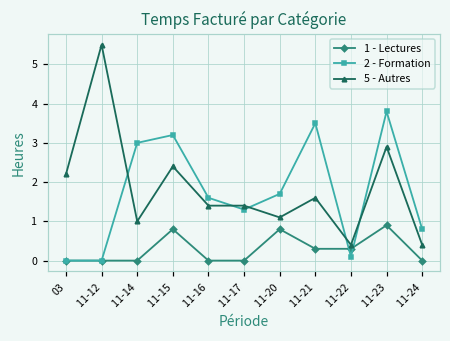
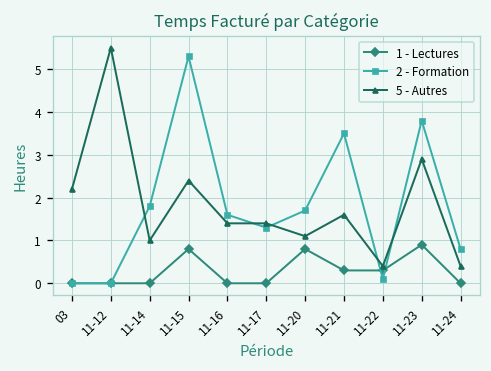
2 - Formation, 11-14: 3.0 -> 1.8
2 - Formation, 11-15: 3.2 -> 5.3
